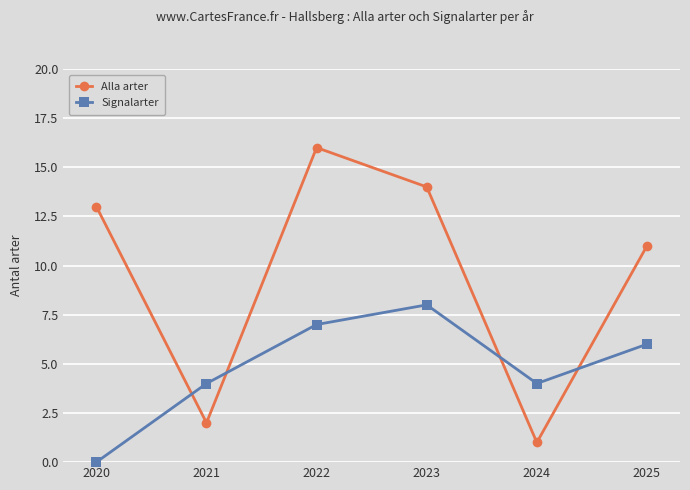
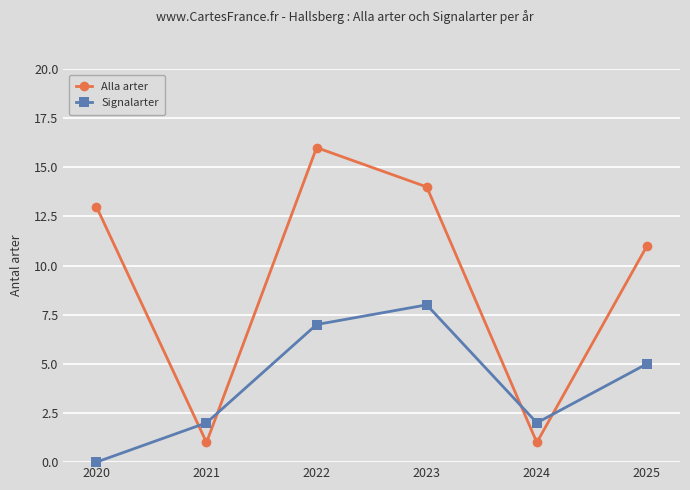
Alla arter, 2021: 2 -> 1
Signalarter, 2021: 4 -> 2
Signalarter, 2024: 4 -> 2
Signalarter, 2025: 6 -> 5
